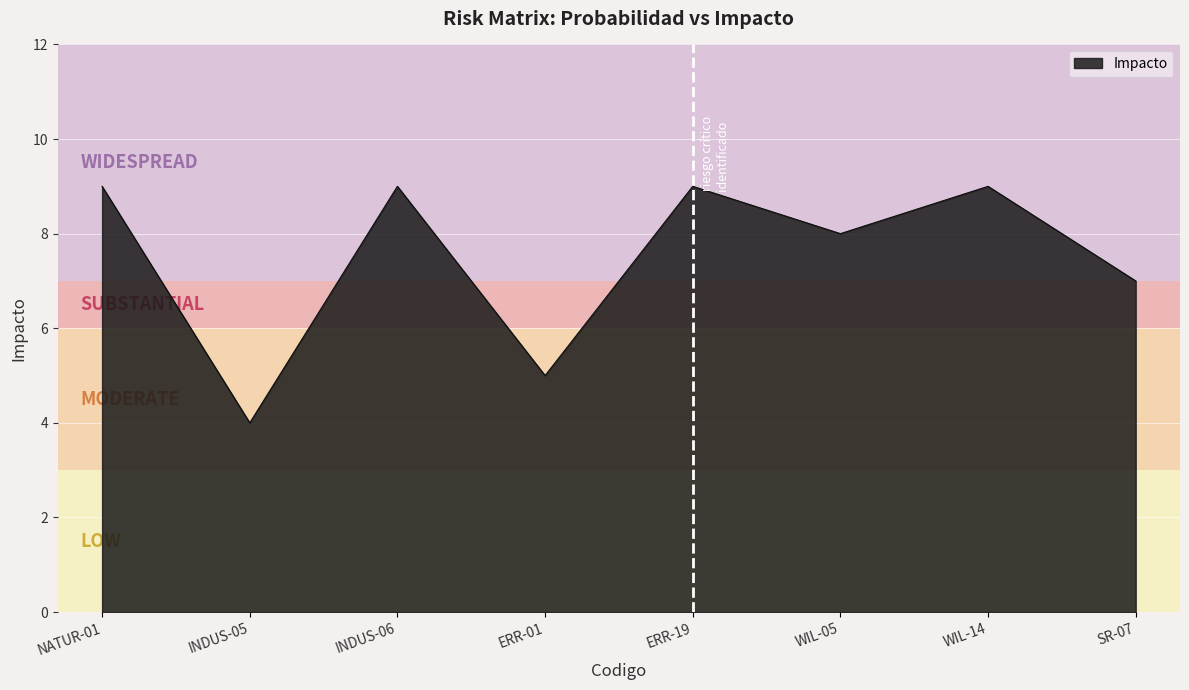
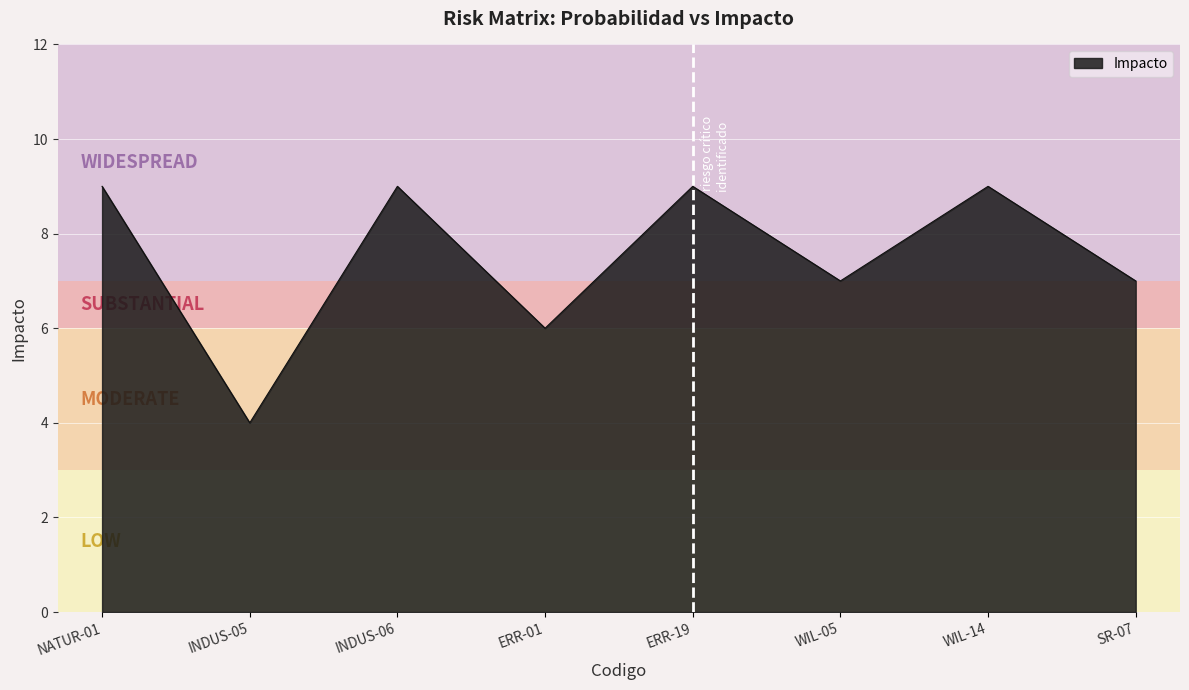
ERR-01: 5 -> 6
WIL-05: 8 -> 7
